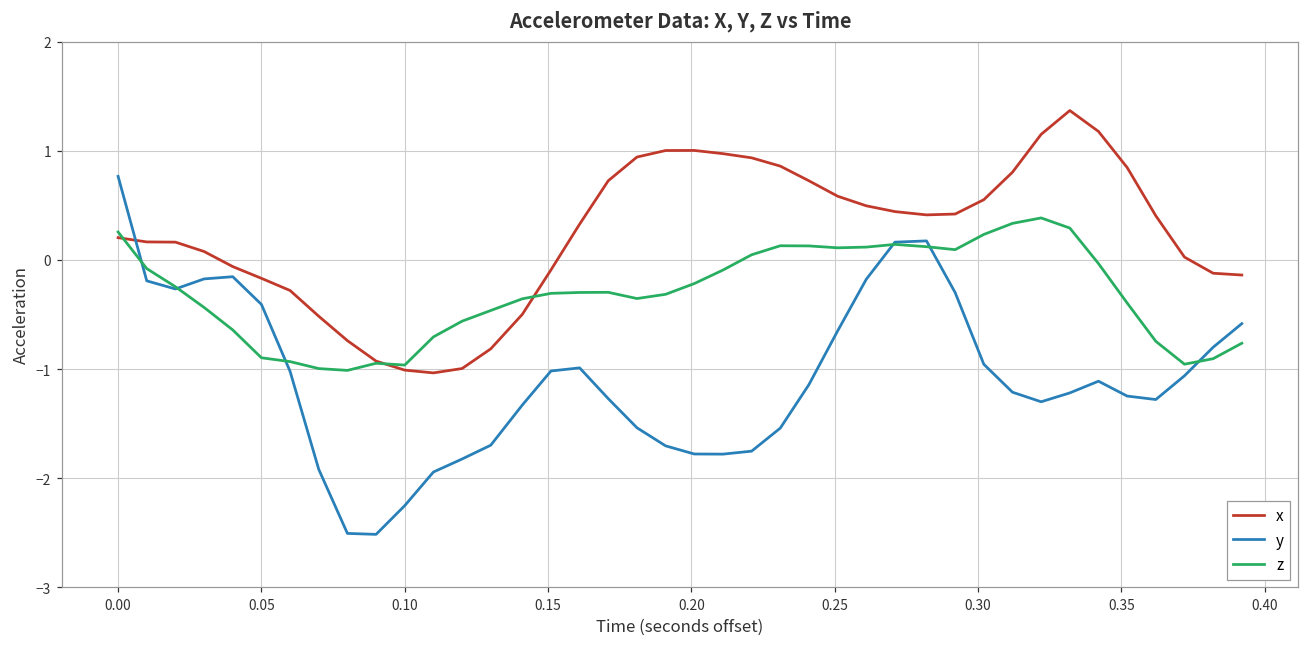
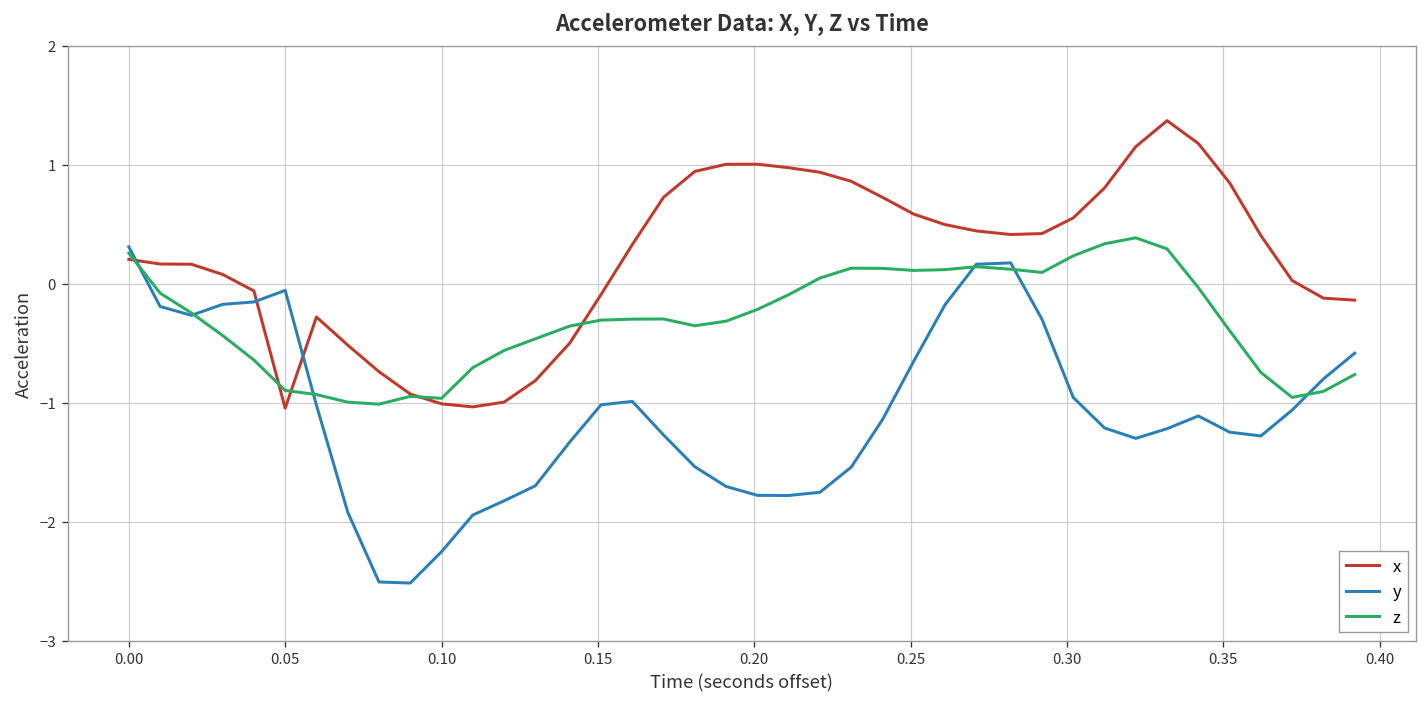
y, 0.00: 0.8 -> 0.3
x, 0.05: -0.2 -> -1.0
y, 0.05: -0.4 -> -0.1
